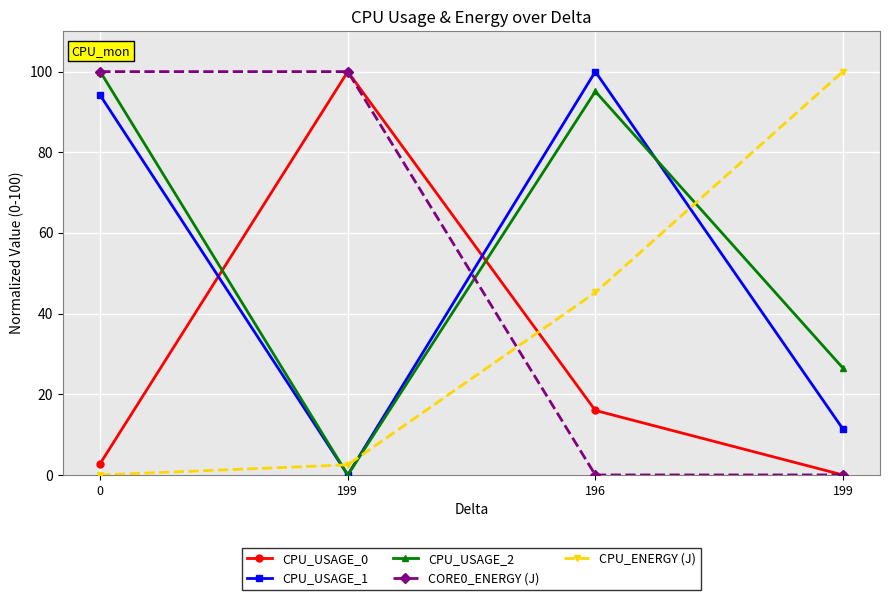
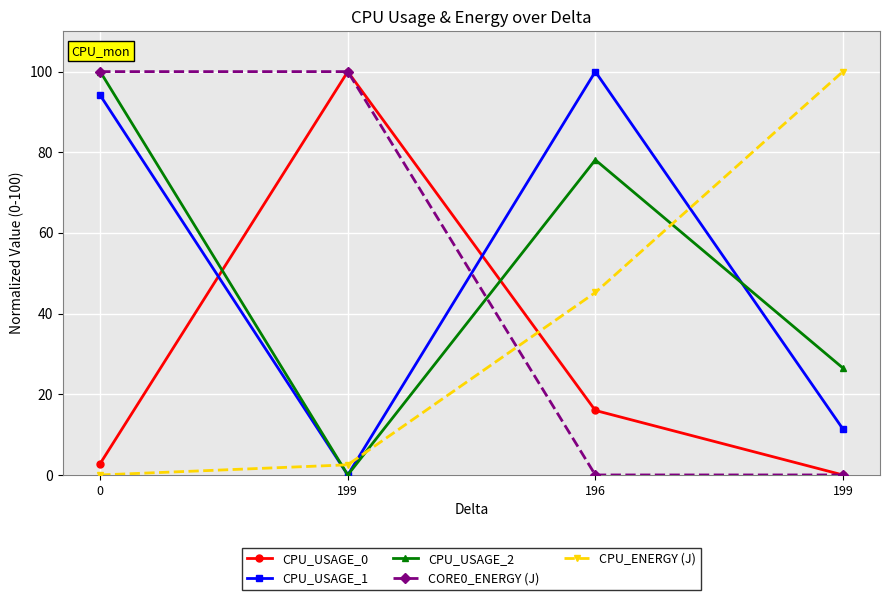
CPU_USAGE_2, 196: 95 -> 78
